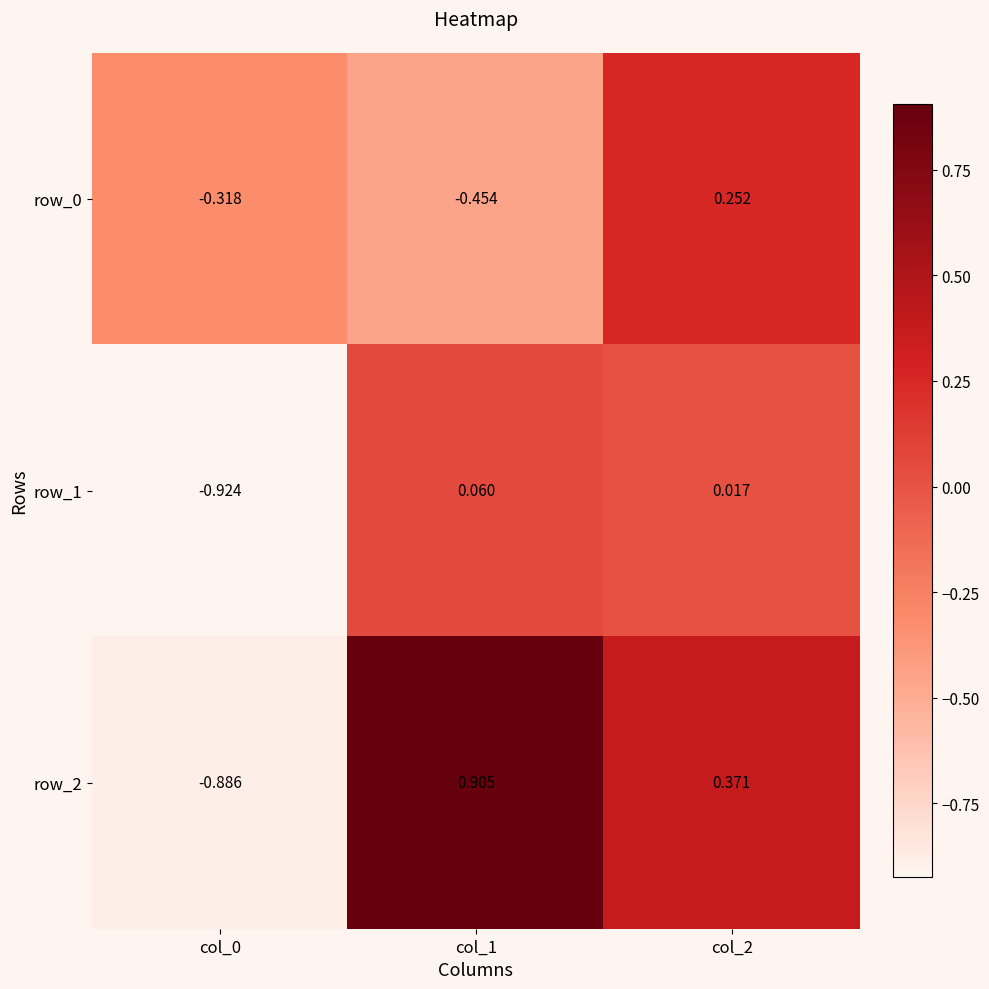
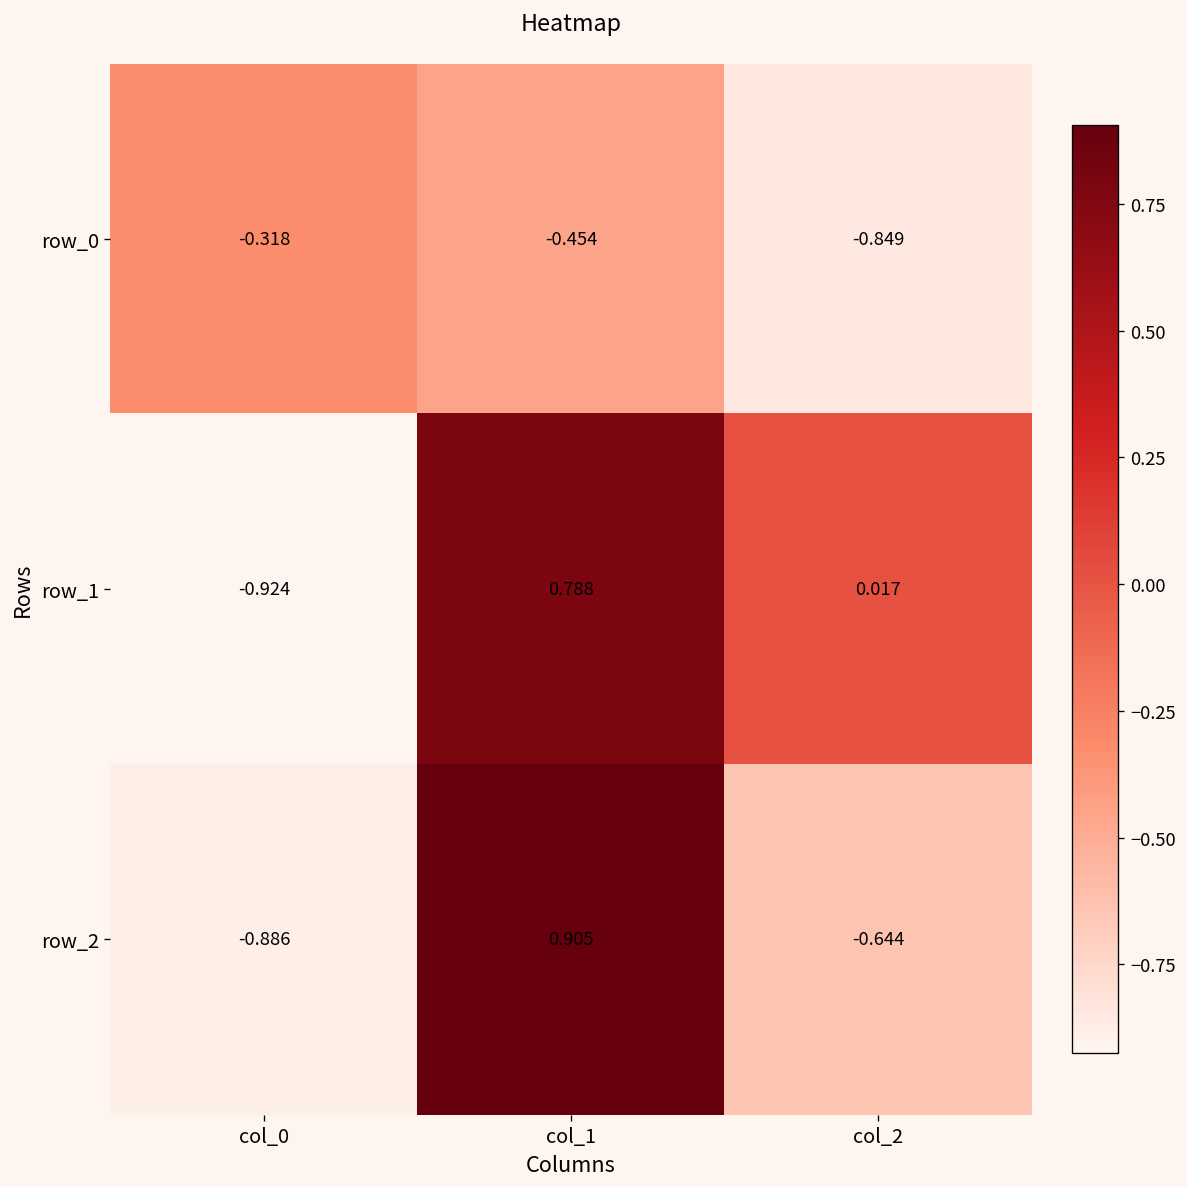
row_0, col_2: 0.252 -> -0.849
row_1, col_1: 0.060 -> 0.788
row_2, col_2: 0.371 -> -0.644
